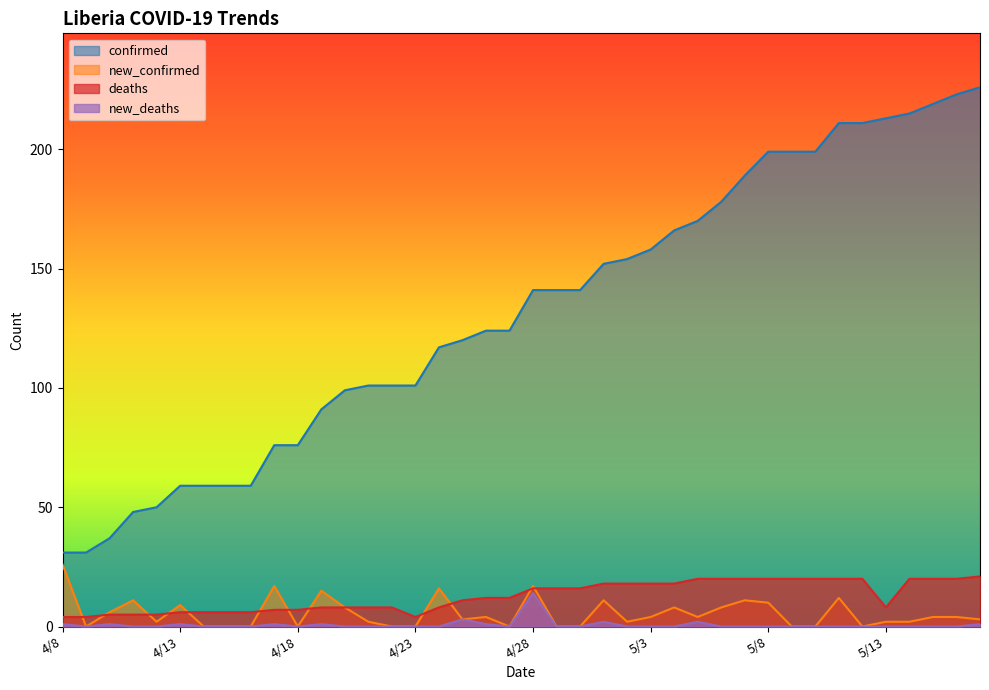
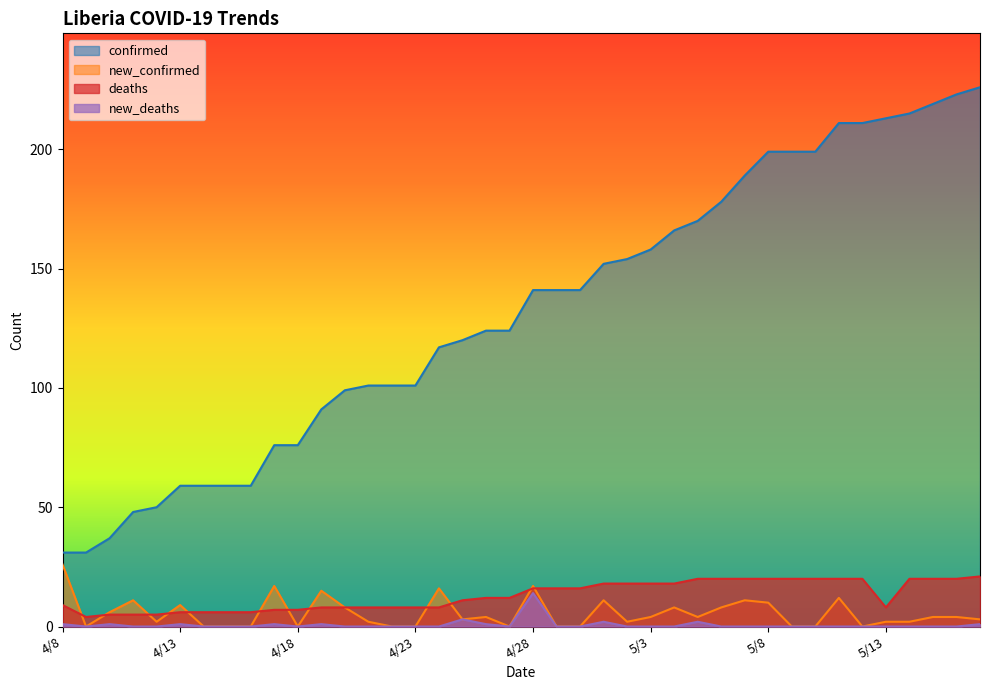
deaths, 4/8: 4 -> 9
deaths, 4/23: 4 -> 8
